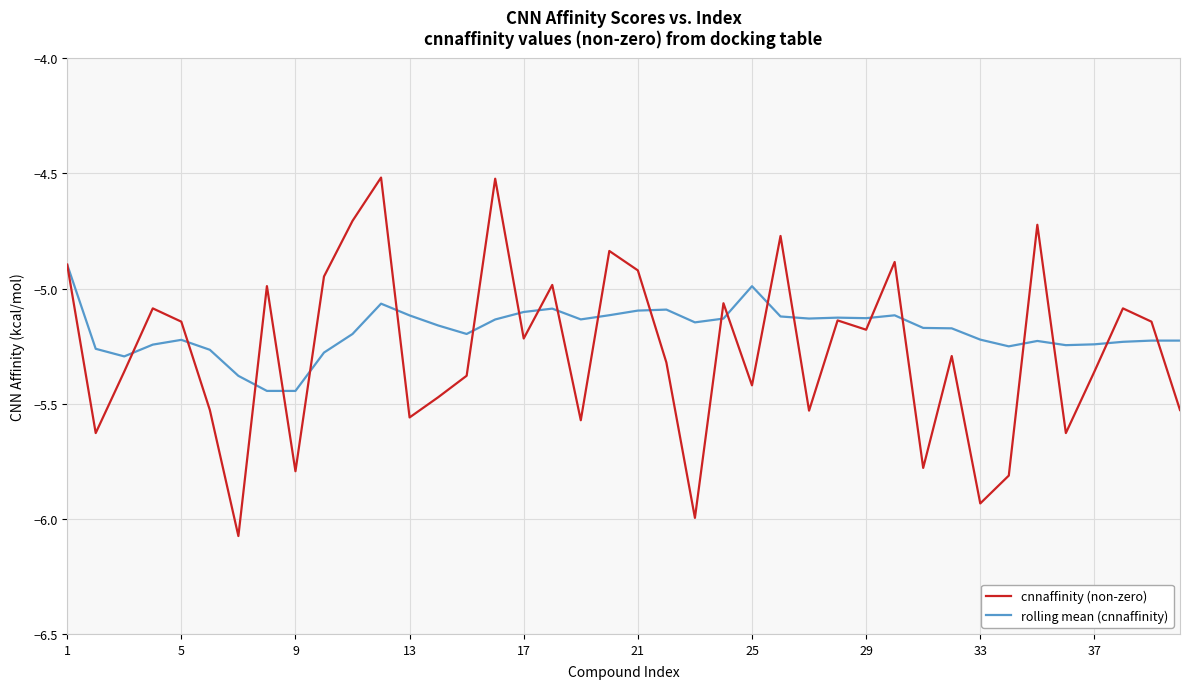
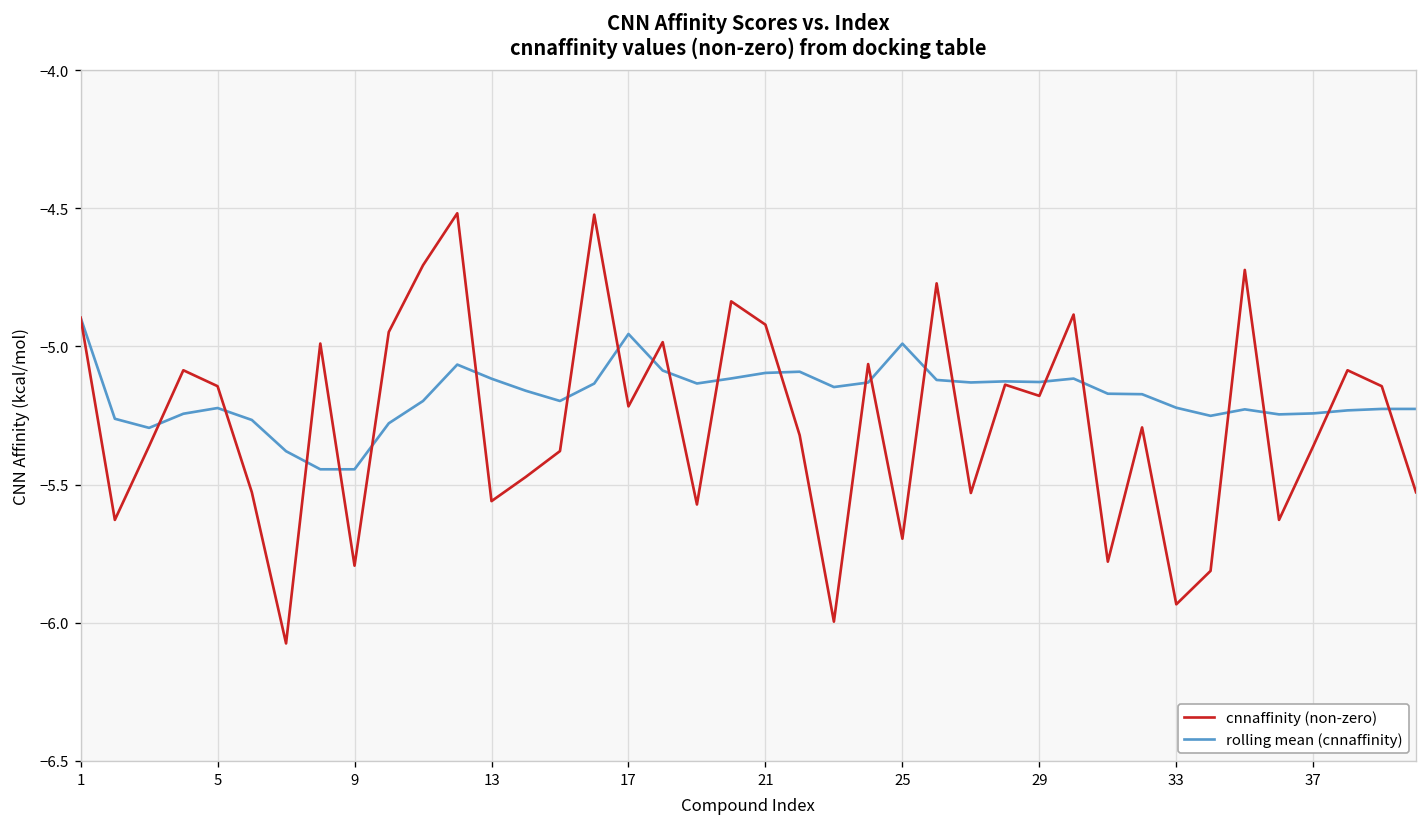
rolling mean (cnnaffinity), 17: -5.10 -> -4.95
cnnaffinity (non-zero), 25: -5.42 -> -5.70
